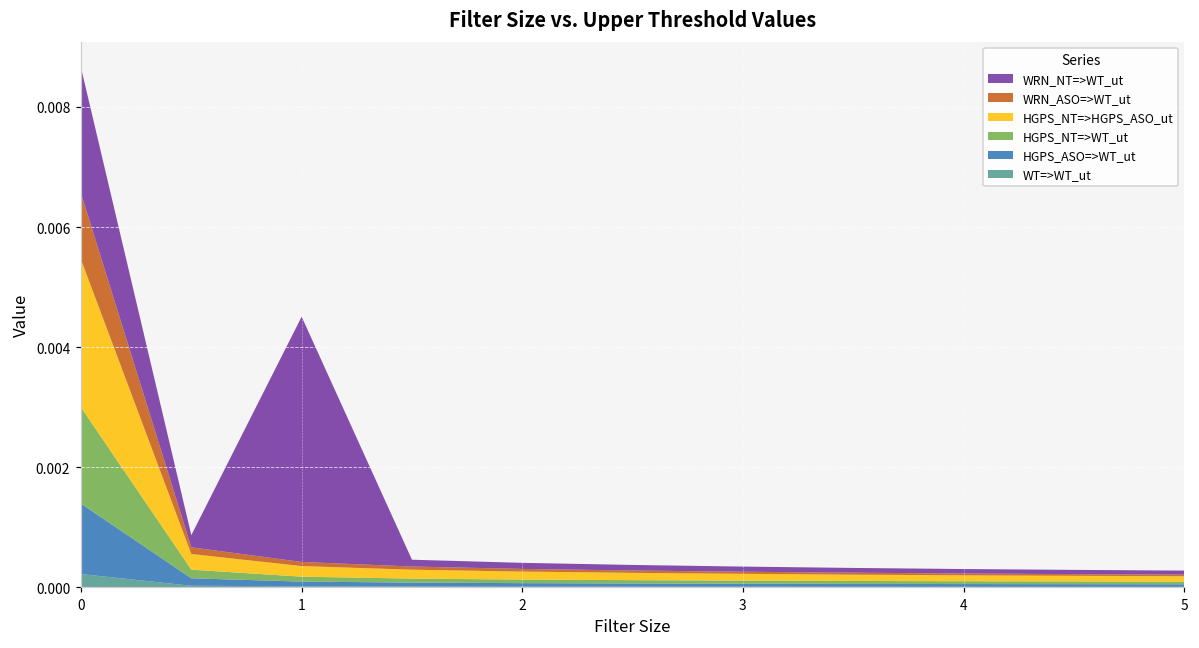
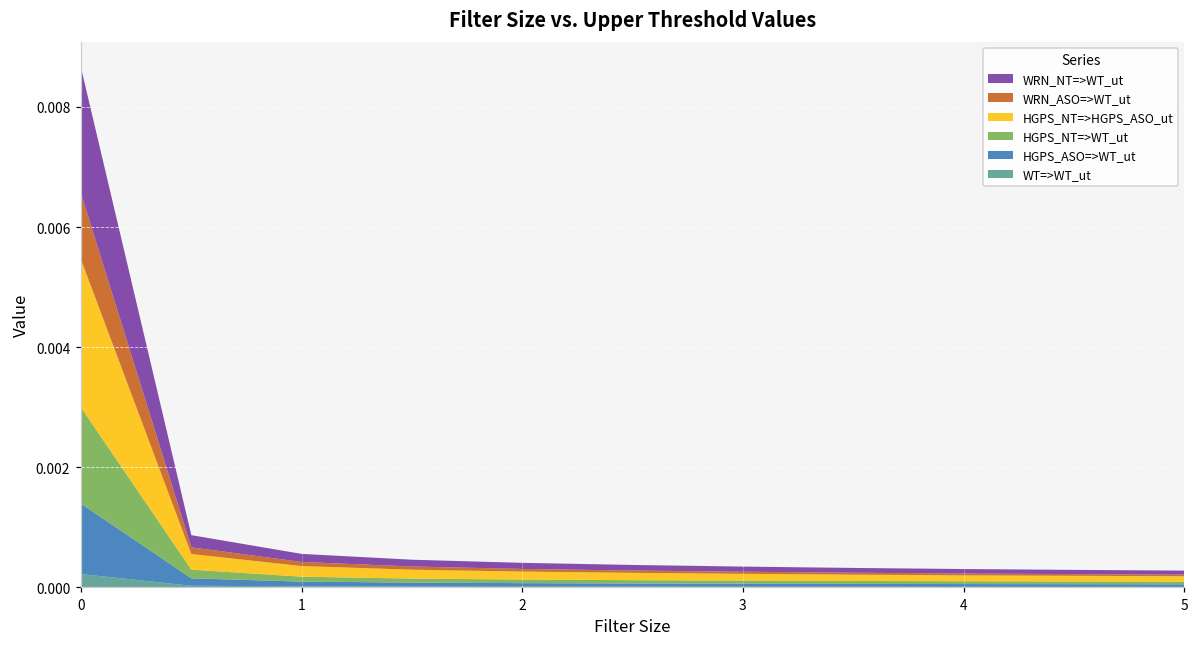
WRN_NT=>WT_ut, 1: 0.0041 -> 0.0001
